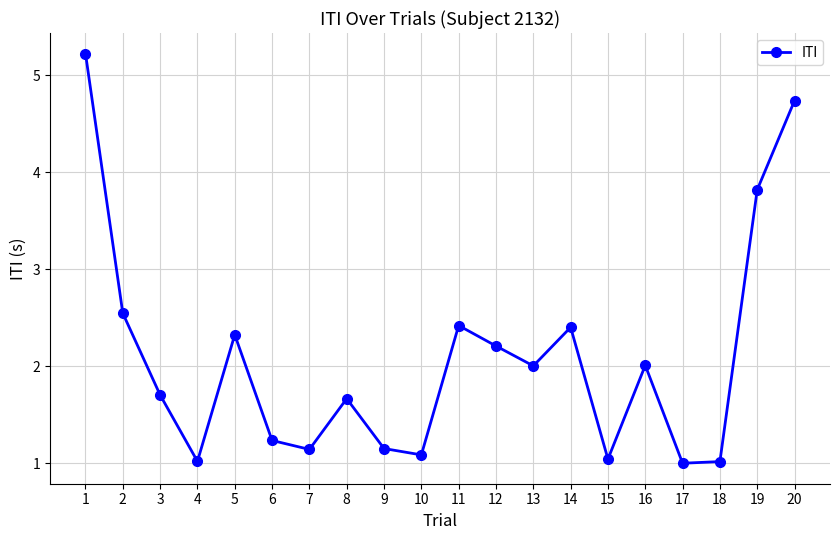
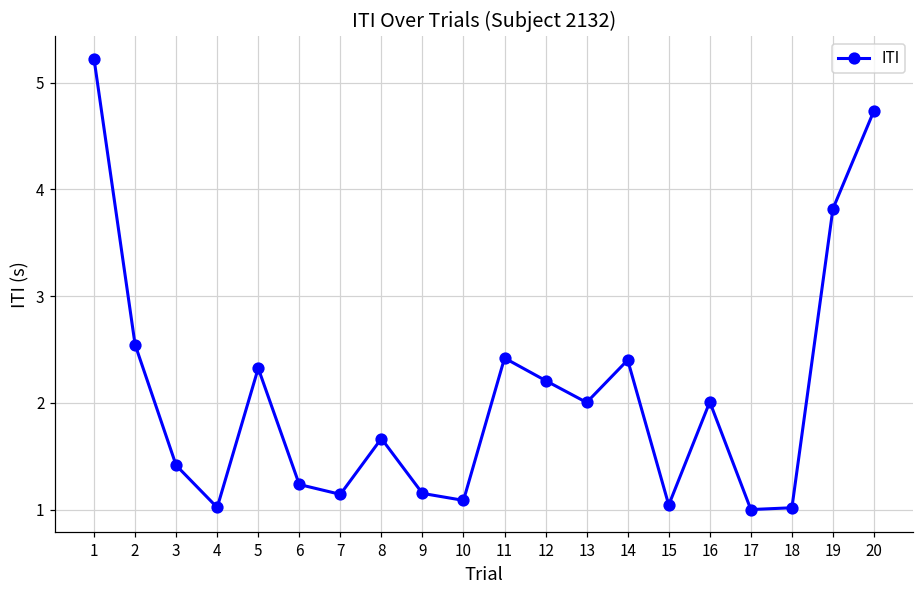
3: 1.7 -> 1.4
